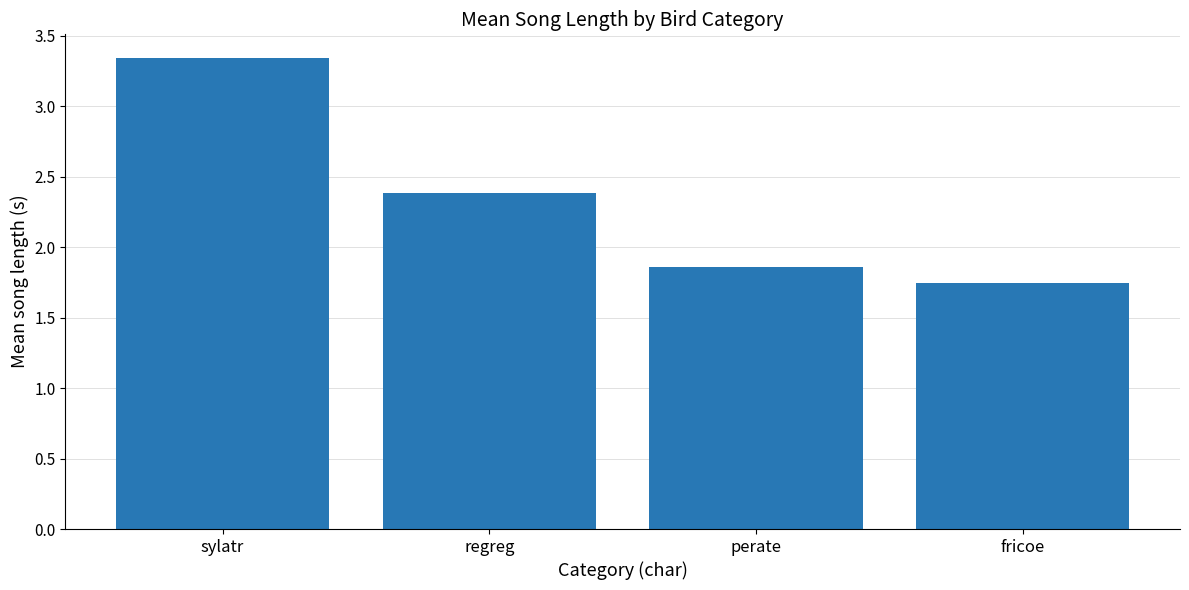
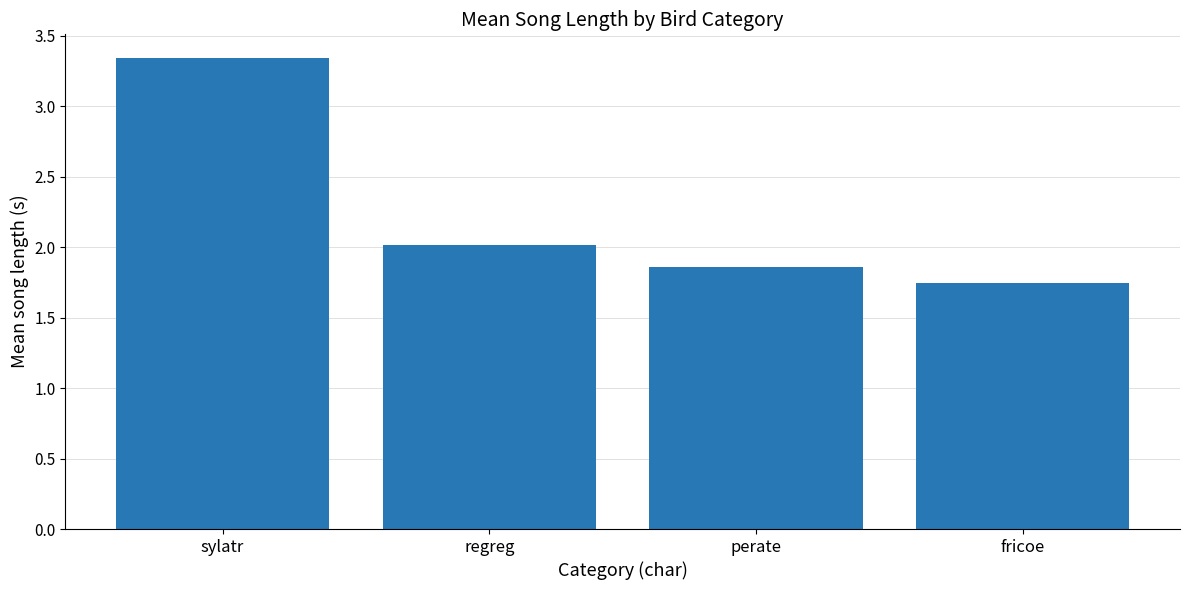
regreg: 2.38 -> 2.01
